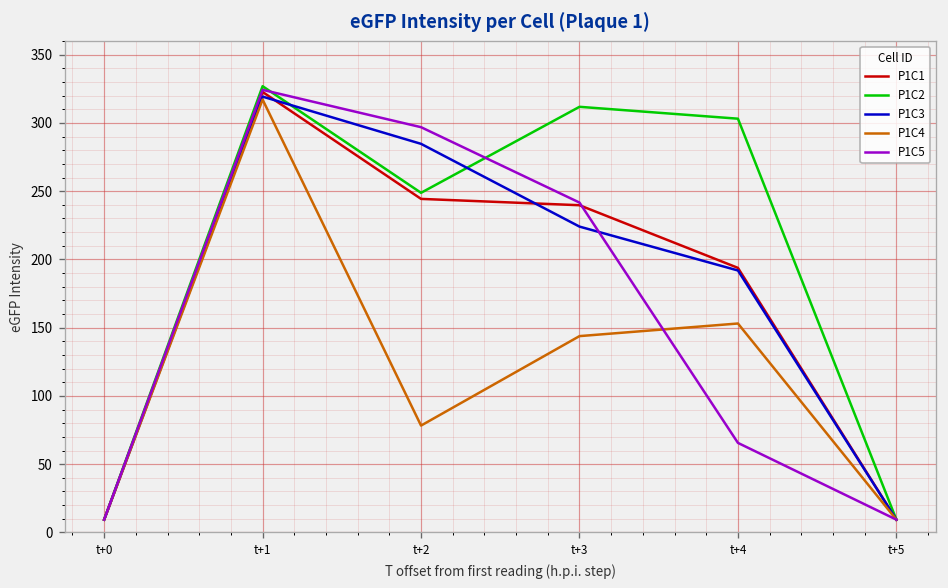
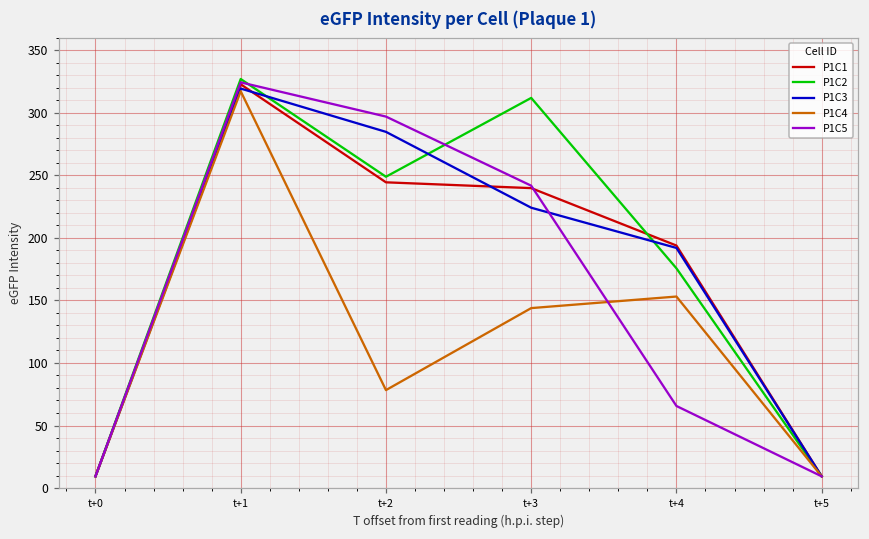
P1C2, t+4: 303 -> 176
